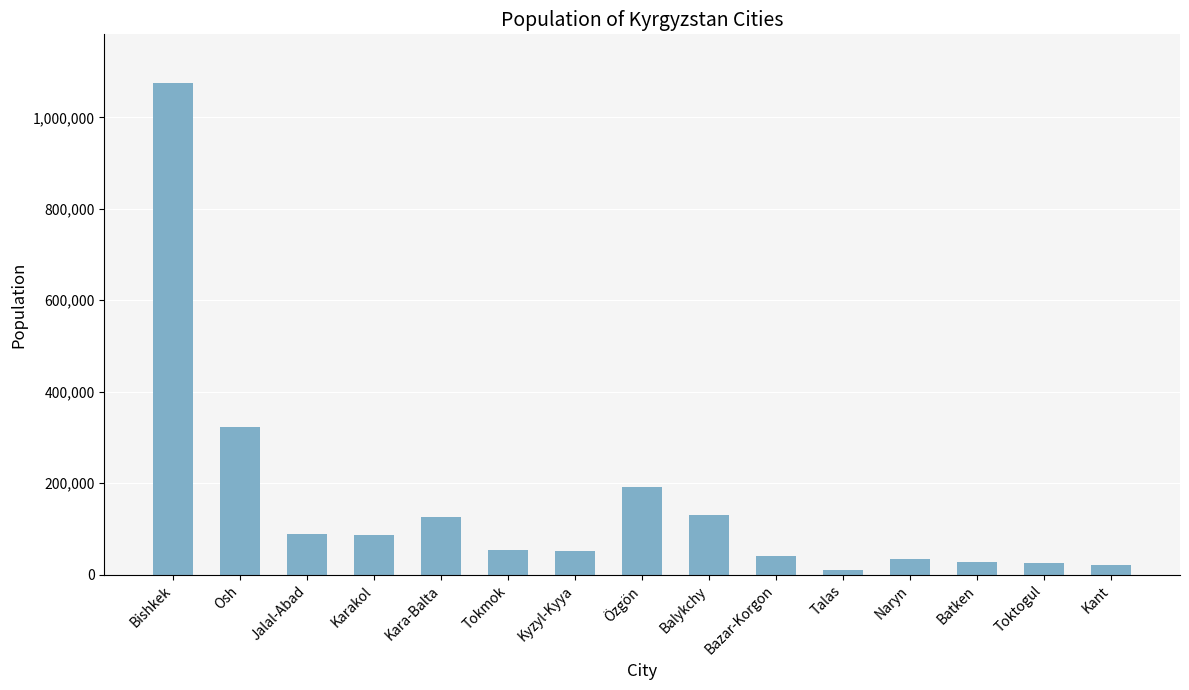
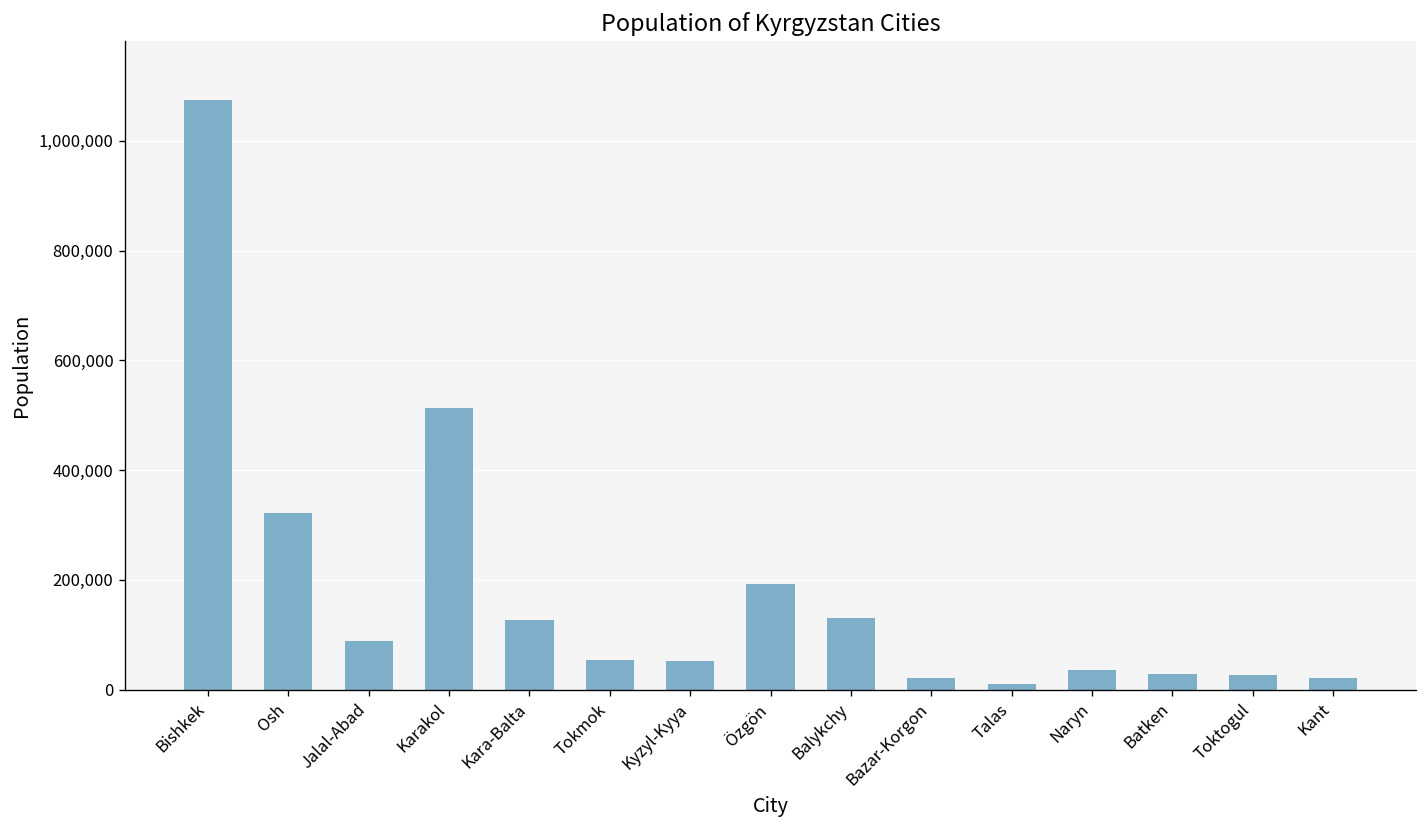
Karakol: 90,000 -> 510,000
Bazar-Korgon: 40,000 -> 20,000
